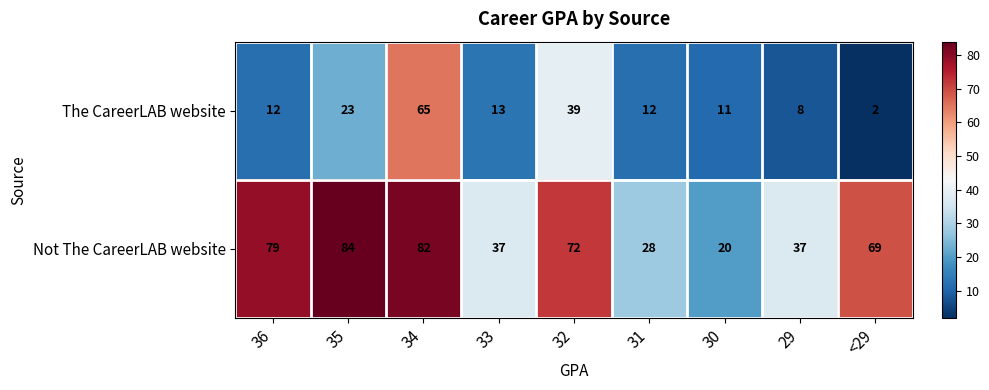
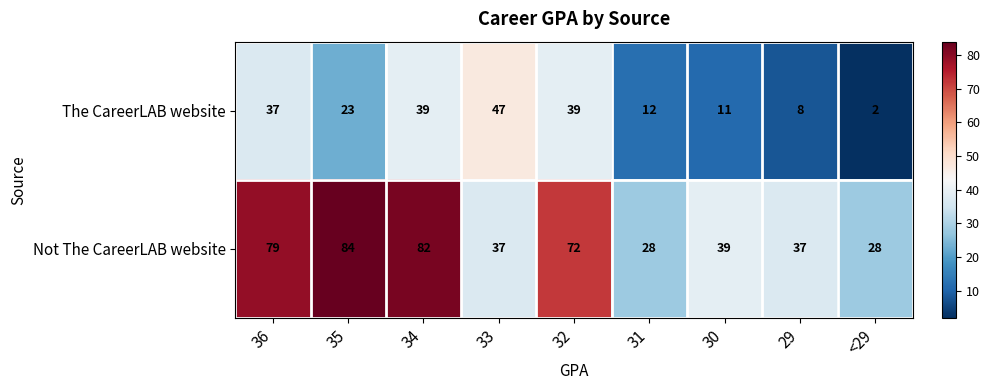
The CareerLAB website, 36: 12 -> 37
The CareerLAB website, 34: 65 -> 39
The CareerLAB website, 33: 13 -> 47
Not The CareerLAB website, 30: 20 -> 39
Not The CareerLAB website, <29: 69 -> 28
